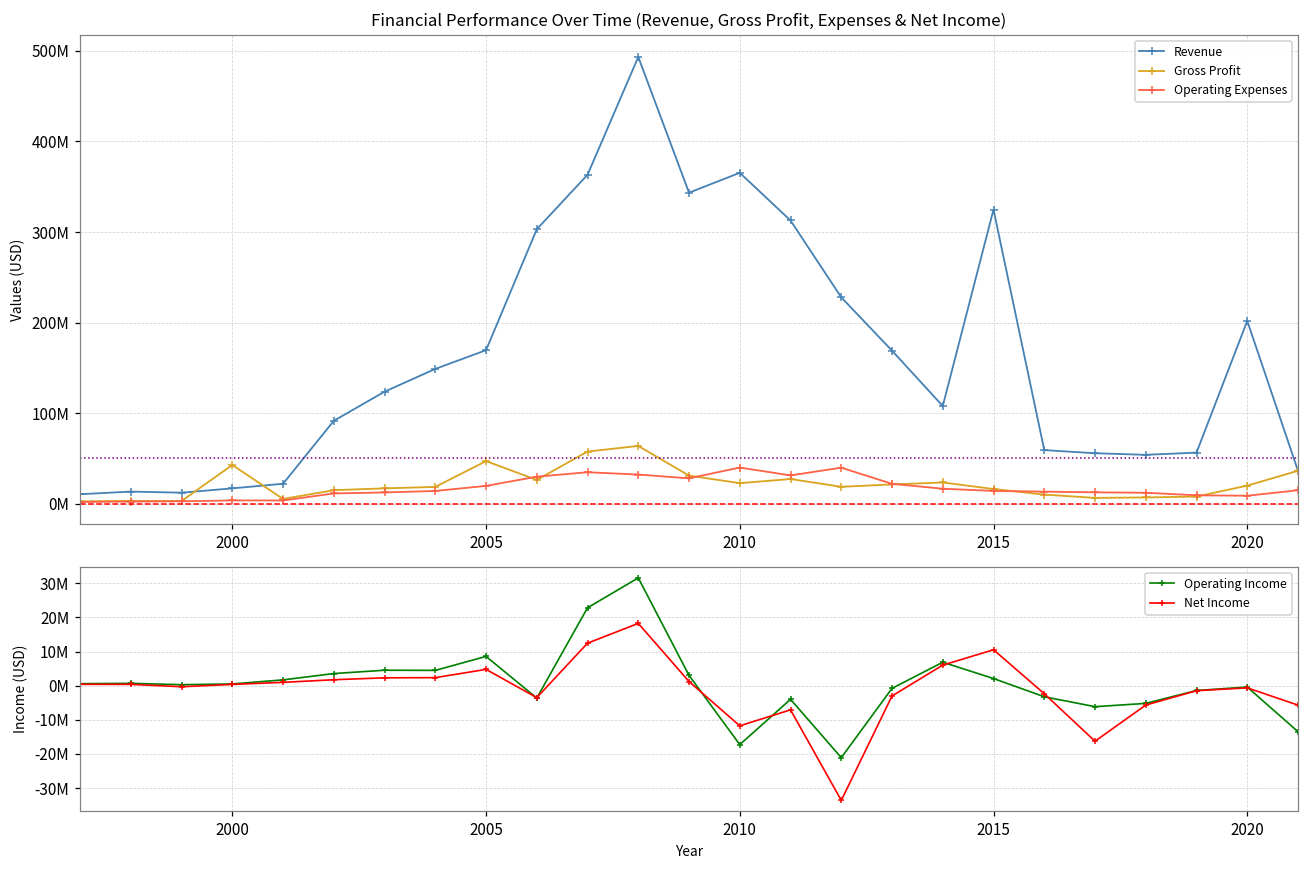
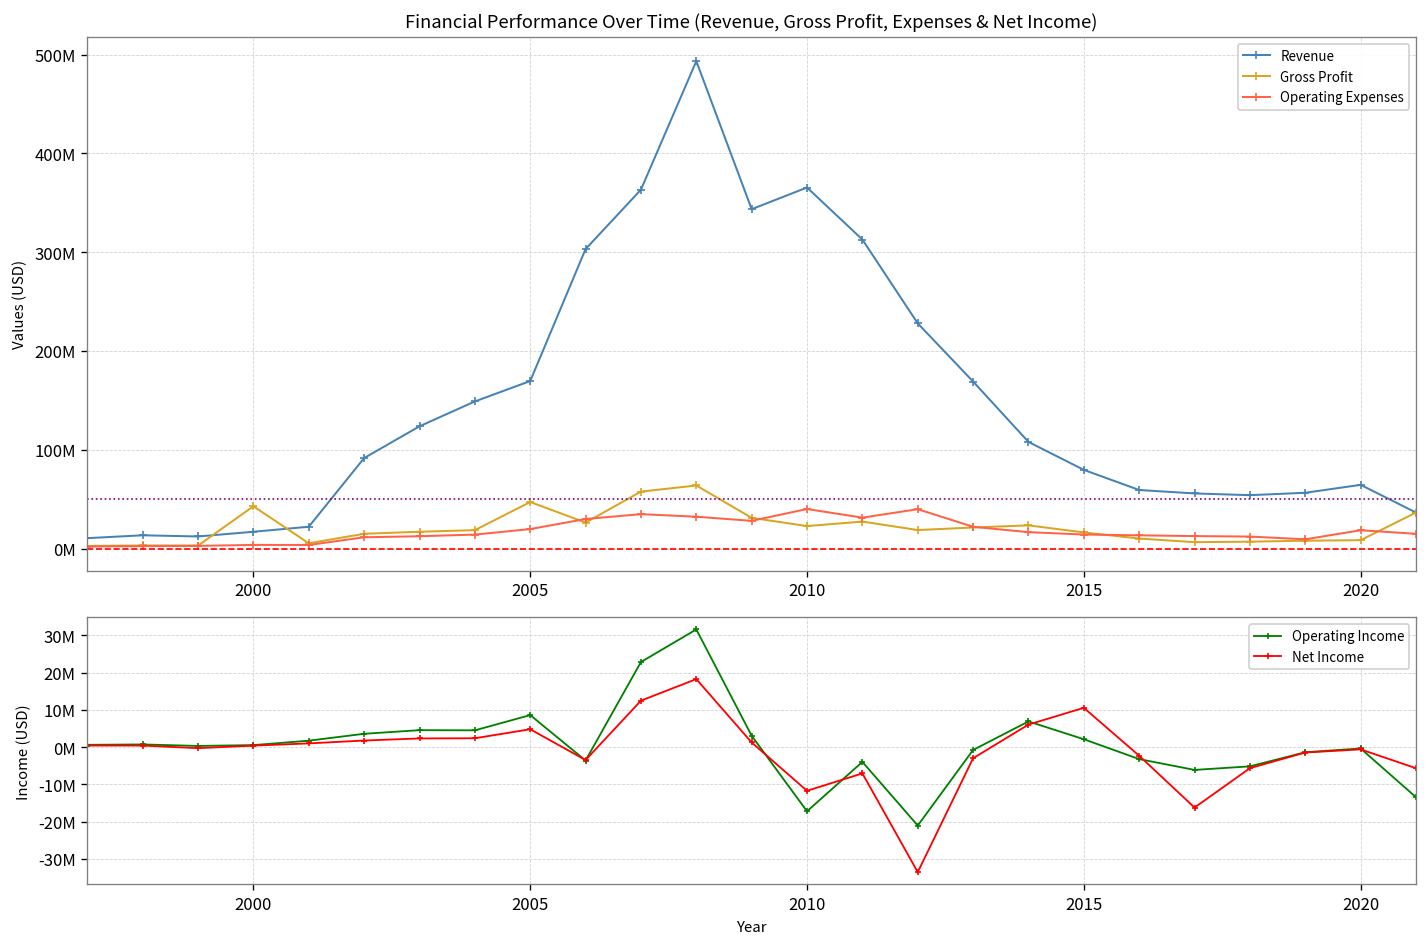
Financial Performance Over Time (Revenue, Gross Profit, Expenses & Net Income), Revenue, 2015: 320000000 -> 80000000
Financial Performance Over Time (Revenue, Gross Profit, Expenses & Net Income), Revenue, 2020: 200000000 -> 60000000
Financial Performance Over Time (Revenue, Gross Profit, Expenses & Net Income), Gross Profit, 2020: 20000000 -> 10000000
Financial Performance Over Time (Revenue, Gross Profit, Expenses & Net Income), Operating Expenses, 2020: 10000000 -> 20000000
